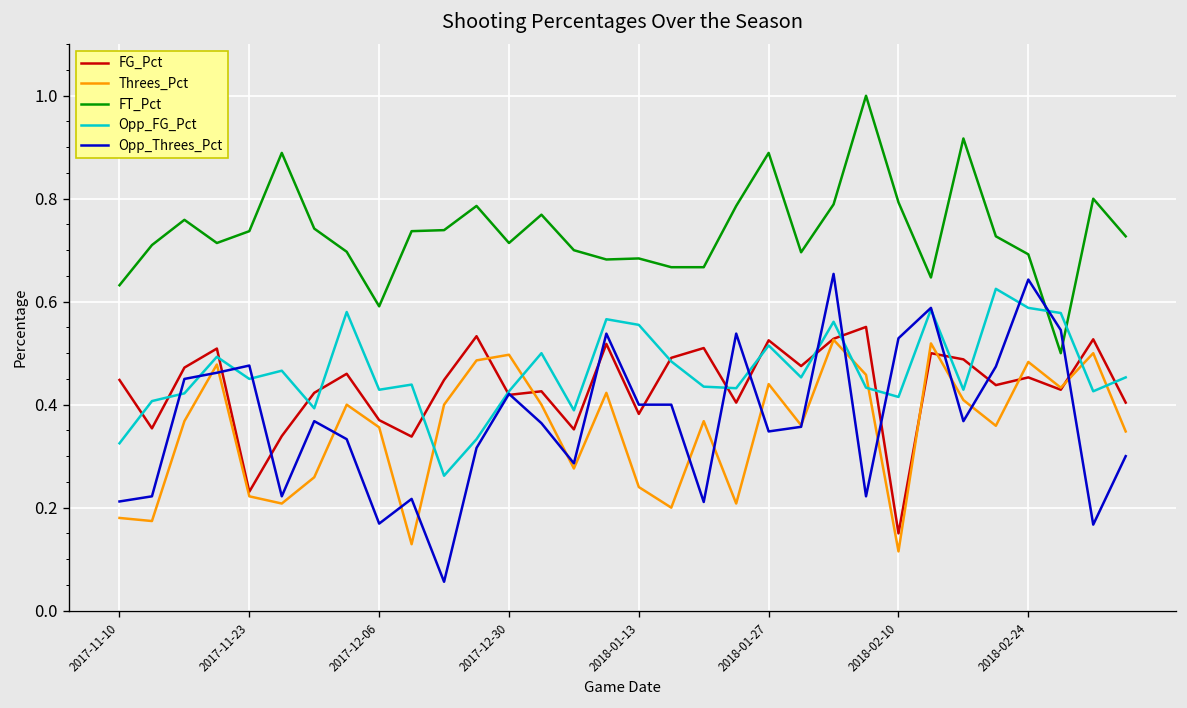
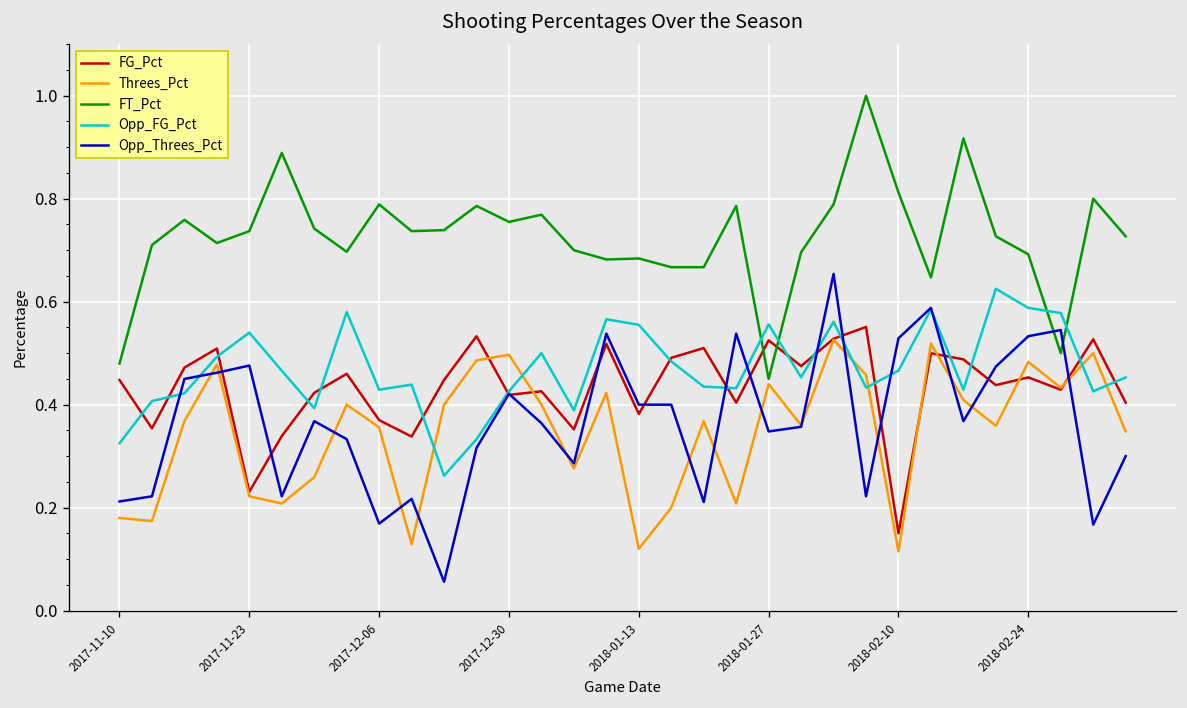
FT_Pct, 2017-11-10: 0.63 -> 0.48
Opp_FG_Pct, 2017-11-23: 0.45 -> 0.54
FT_Pct, 2017-12-06: 0.59 -> 0.79
FT_Pct, 2017-12-30: 0.71 -> 0.76
Threes_Pct, 2018-01-13: 0.24 -> 0.12
FT_Pct, 2018-01-27: 0.89 -> 0.45
Opp_FG_Pct, 2018-01-27: 0.52 -> 0.56
FT_Pct, 2018-02-10: 0.79 -> 0.81
Opp_FG_Pct, 2018-02-10: 0.42 -> 0.47
Opp_Threes_Pct, 2018-02-24: 0.64 -> 0.53
